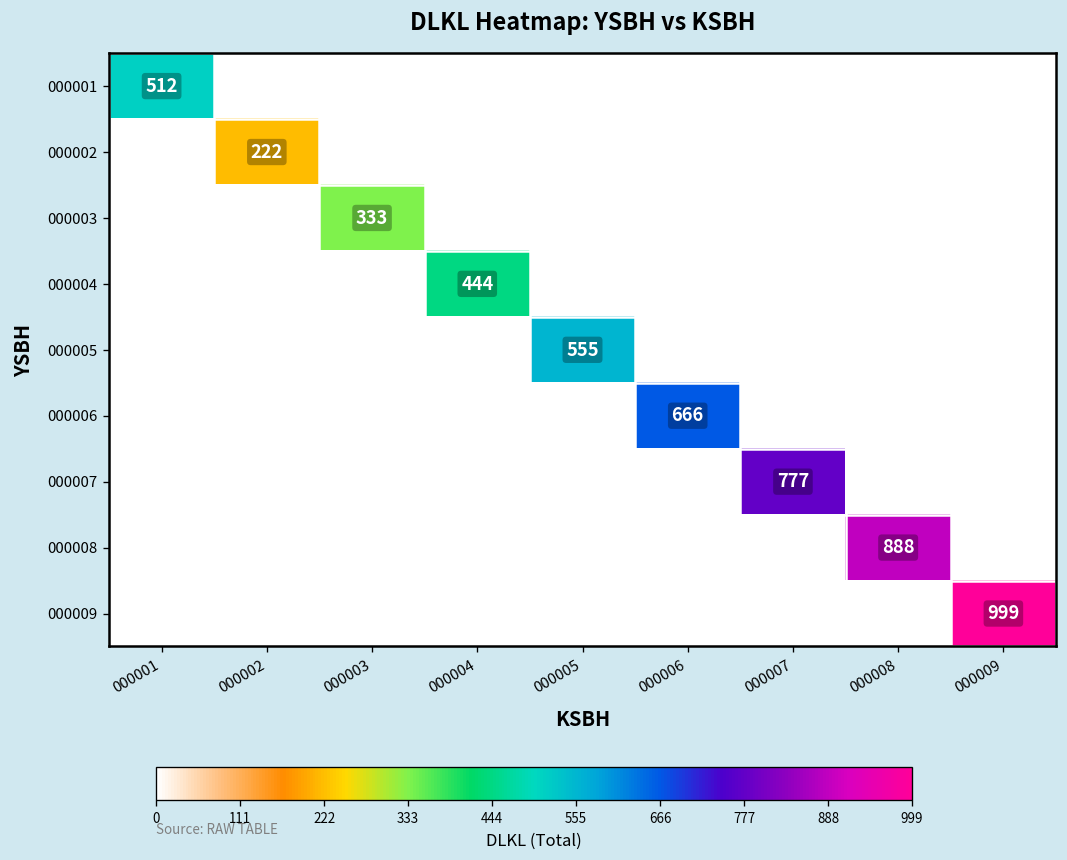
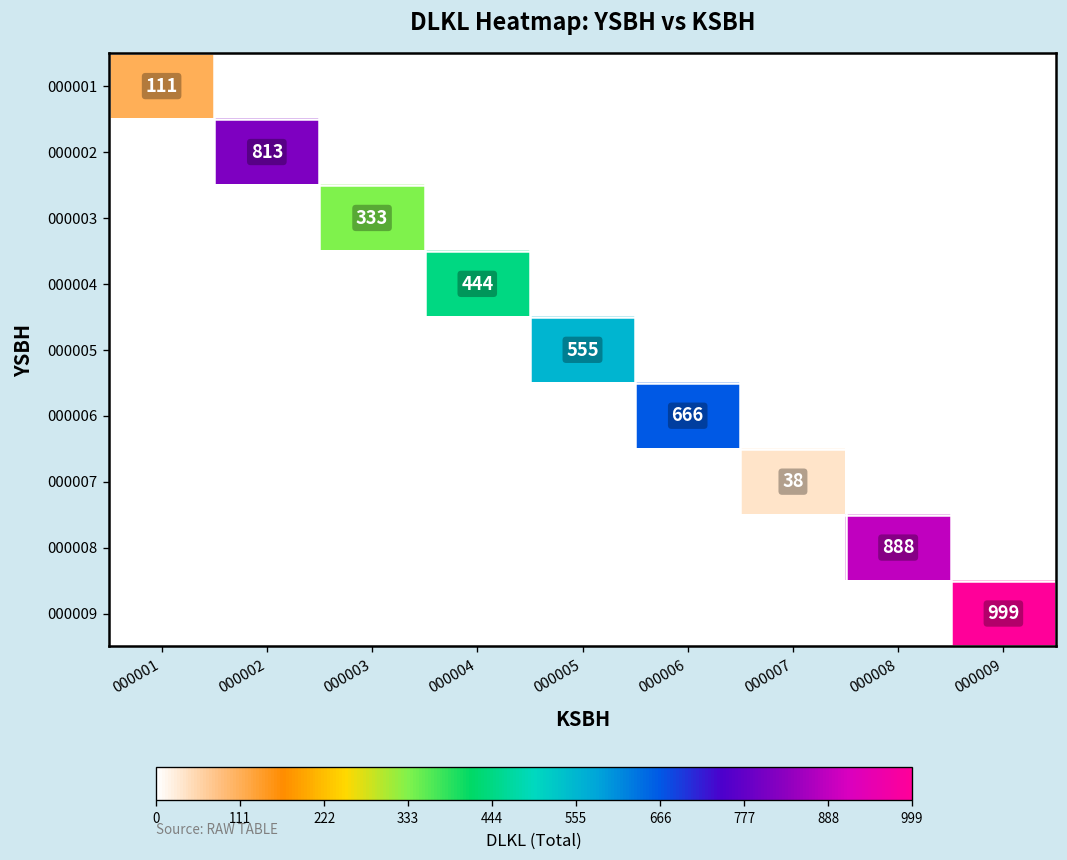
000001, 000001: 512 -> 111
000002, 000002: 222 -> 813
000007, 000007: 777 -> 38
